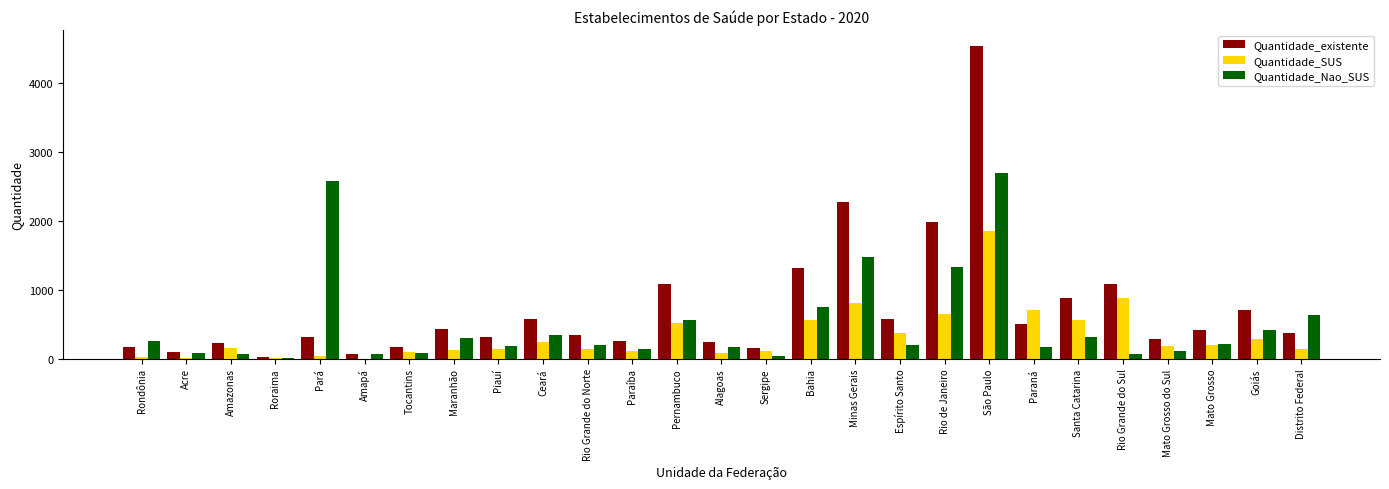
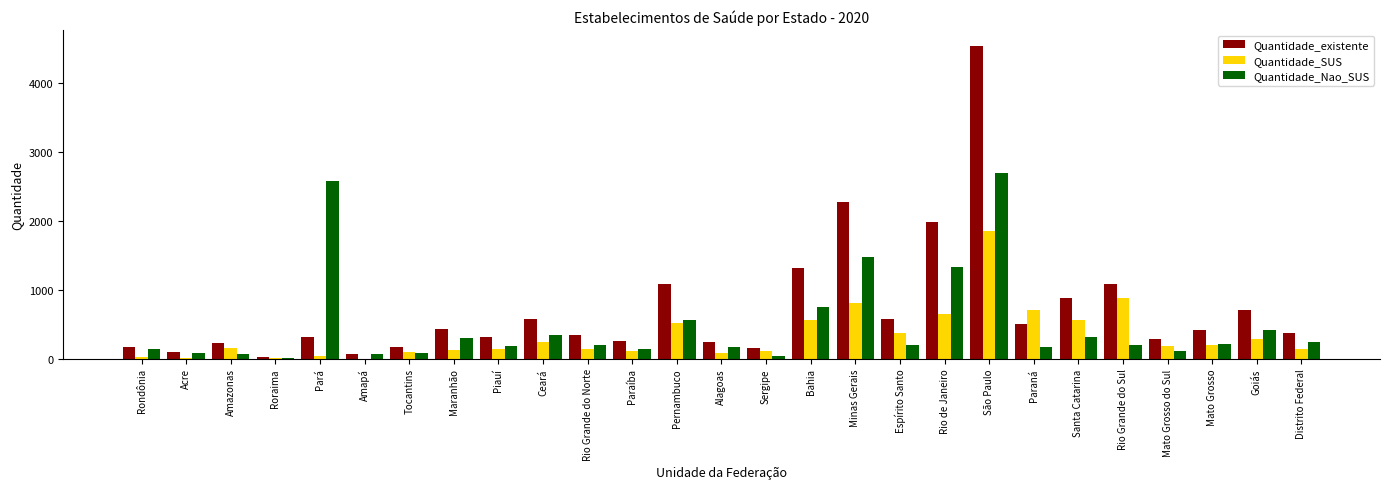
Quantidade_Nao_SUS, Rondônia: 300 -> 100
Quantidade_Nao_SUS, Rio Grande do Sul: 100 -> 200
Quantidade_Nao_SUS, Distrito Federal: 600 -> 200
